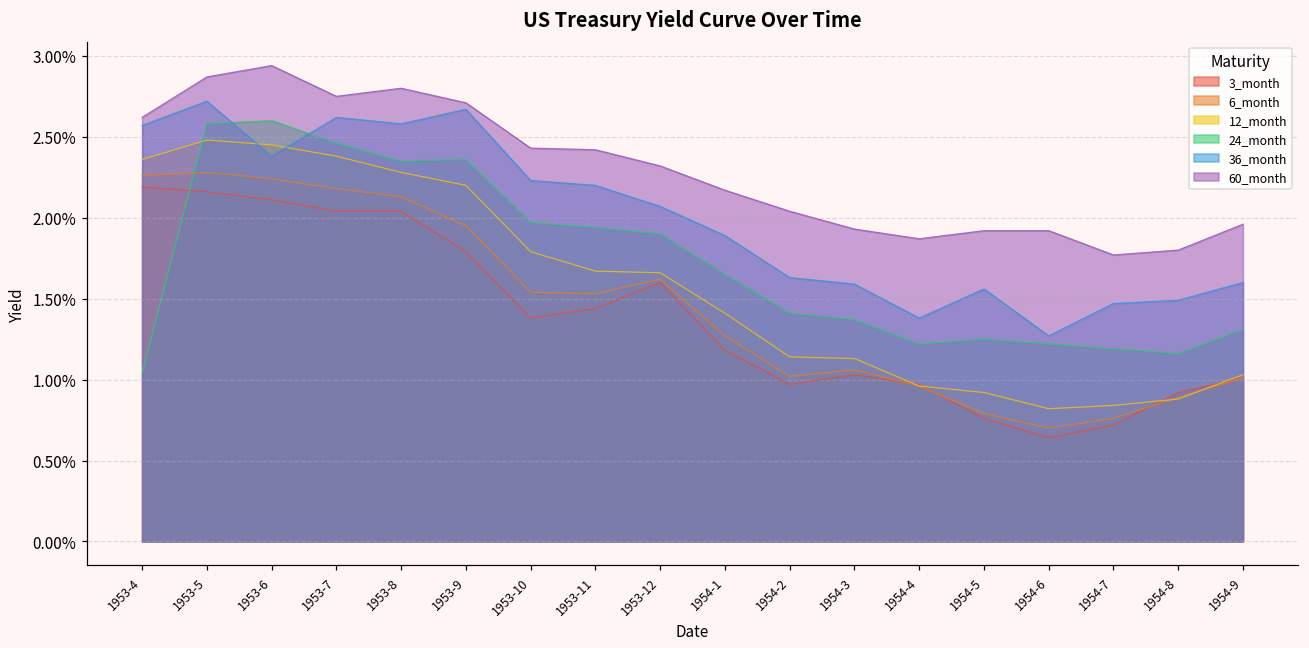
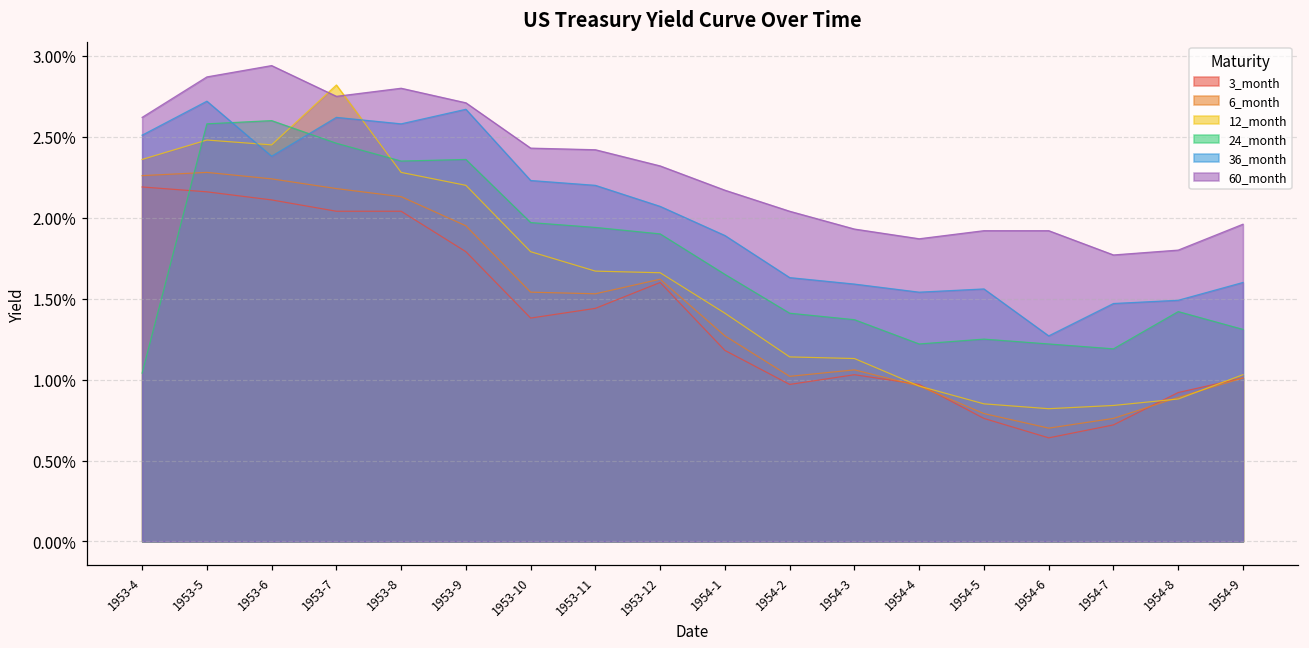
36_month, 1953-4: 2.57% -> 2.51%
12_month, 1953-7: 2.38% -> 2.82%
36_month, 1954-4: 1.38% -> 1.54%
12_month, 1954-5: 0.92% -> 0.85%
24_month, 1954-8: 1.16% -> 1.42%
